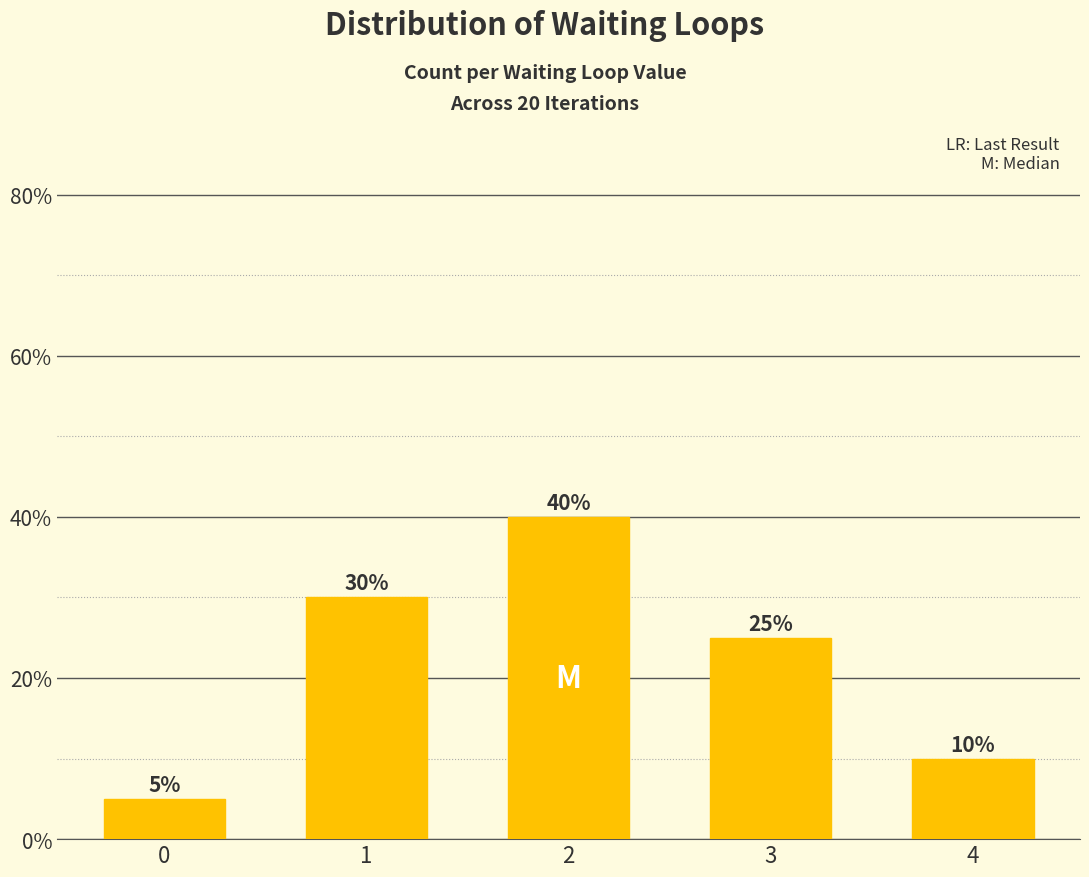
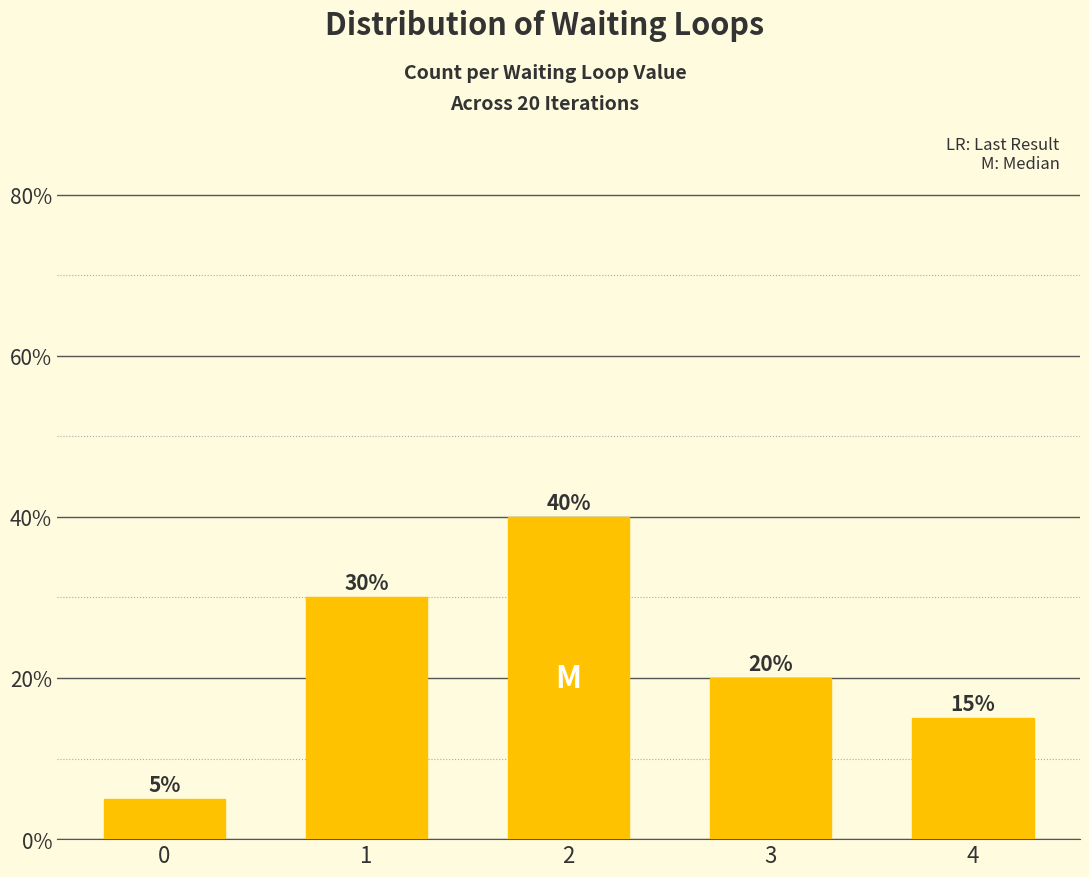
3: 25% -> 20%
4: 10% -> 15%
